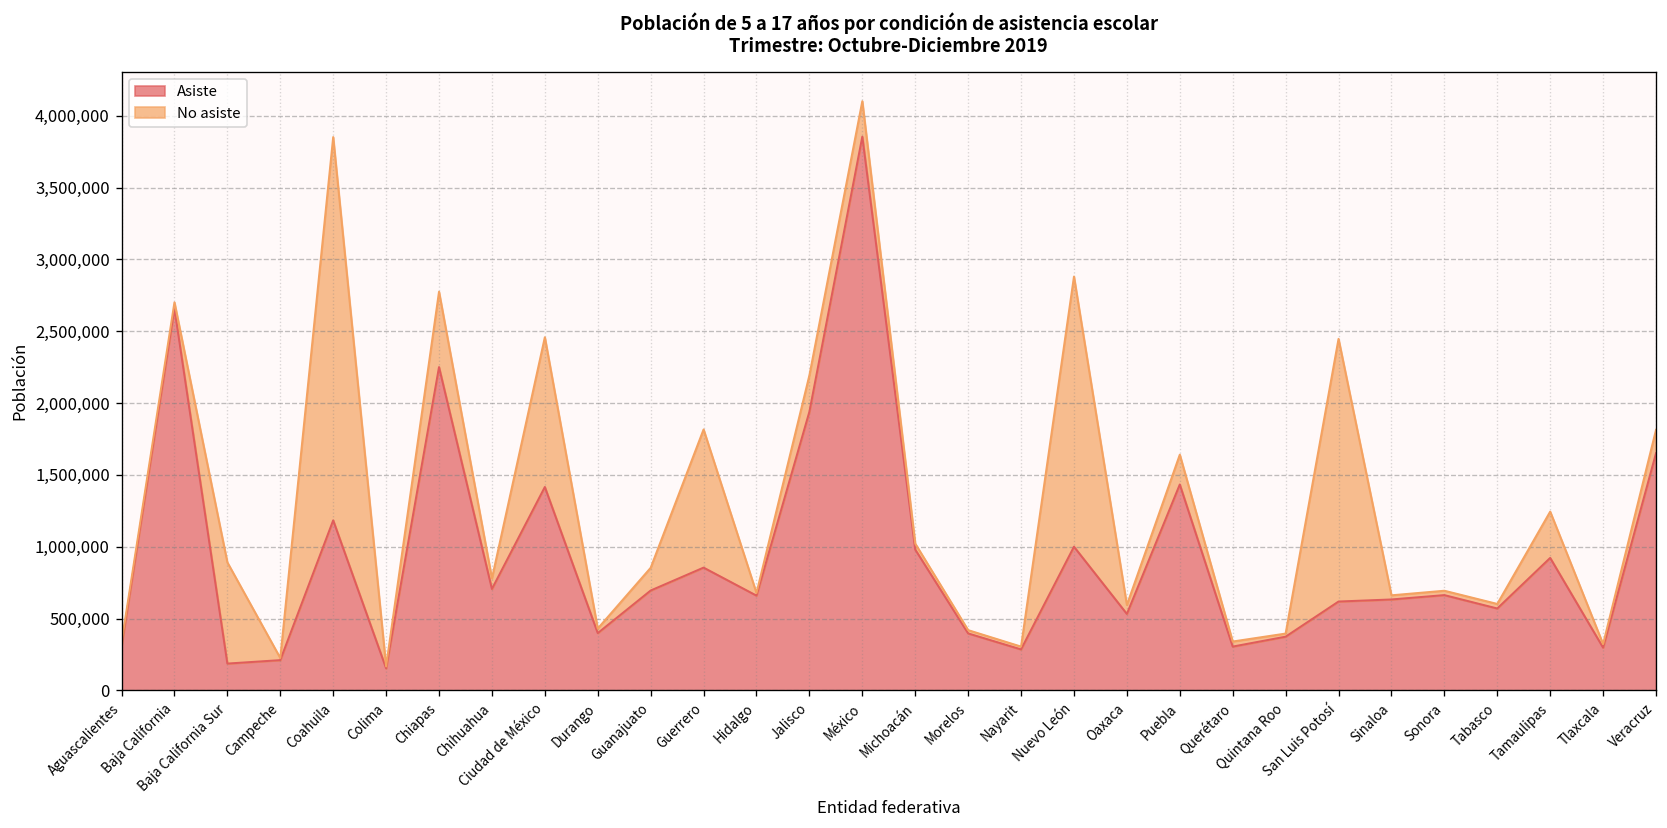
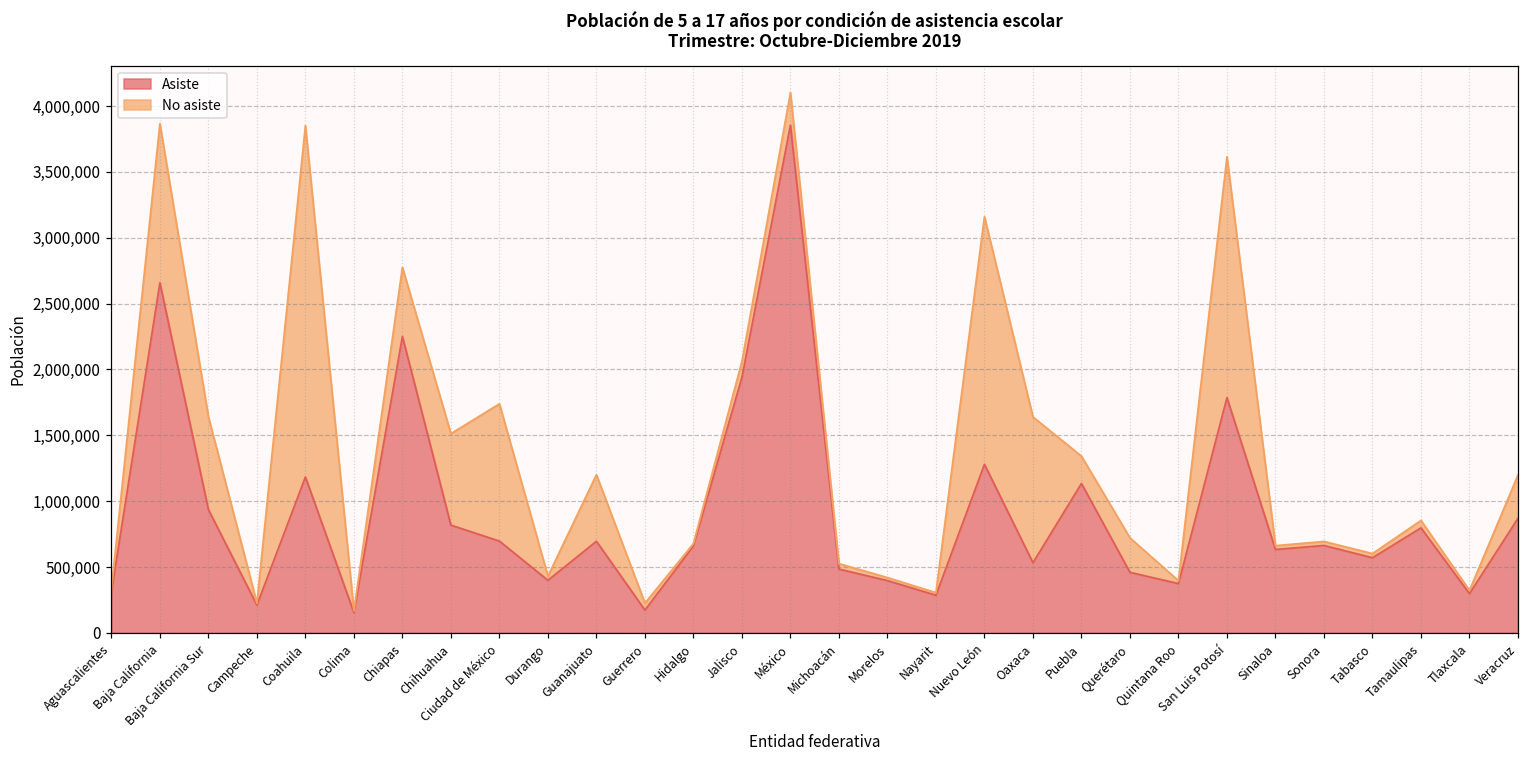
No asiste, Baja California: 40,000 -> 1,210,000
Asiste, Baja California Sur: 190,000 -> 940,000
Asiste, Chihuahua: 710,000 -> 820,000
No asiste, Chihuahua: 70,000 -> 690,000
Asiste, Ciudad de México: 1,420,000 -> 700,000
No asiste, Guanajuato: 160,000 -> 510,000
Asiste, Guerrero: 850,000 -> 170,000
No asiste, Guerrero: 960,000 -> 50,000
No asiste, Jalisco: 250,000 -> 120,000
Asiste, Michoacán: 980,000 -> 480,000
Asiste, Nuevo León: 1,000,000 -> 1,280,000
No asiste, Oaxaca: 60,000 -> 1,110,000
Asiste, Puebla: 1,430,000 -> 1,130,000
Asiste, Querétaro: 300,000 -> 460,000
No asiste, Querétaro: 40,000 -> 260,000
Asiste, San Luis Potosí: 620,000 -> 1,790,000
Asiste, Tamaulipas: 920,000 -> 800,000
No asiste, Tamaulipas: 320,000 -> 60,000
Asiste, Veracruz: 1,650,000 -> 870,000
No asiste, Veracruz: 160,000 -> 330,000
